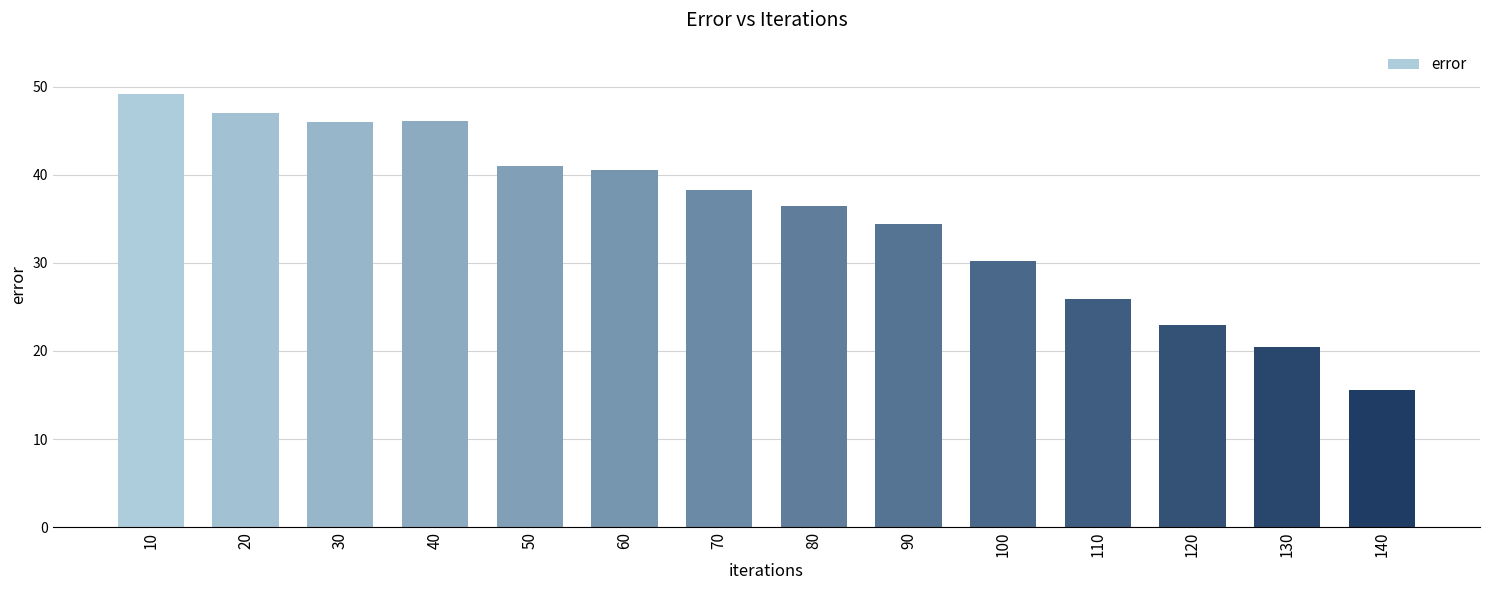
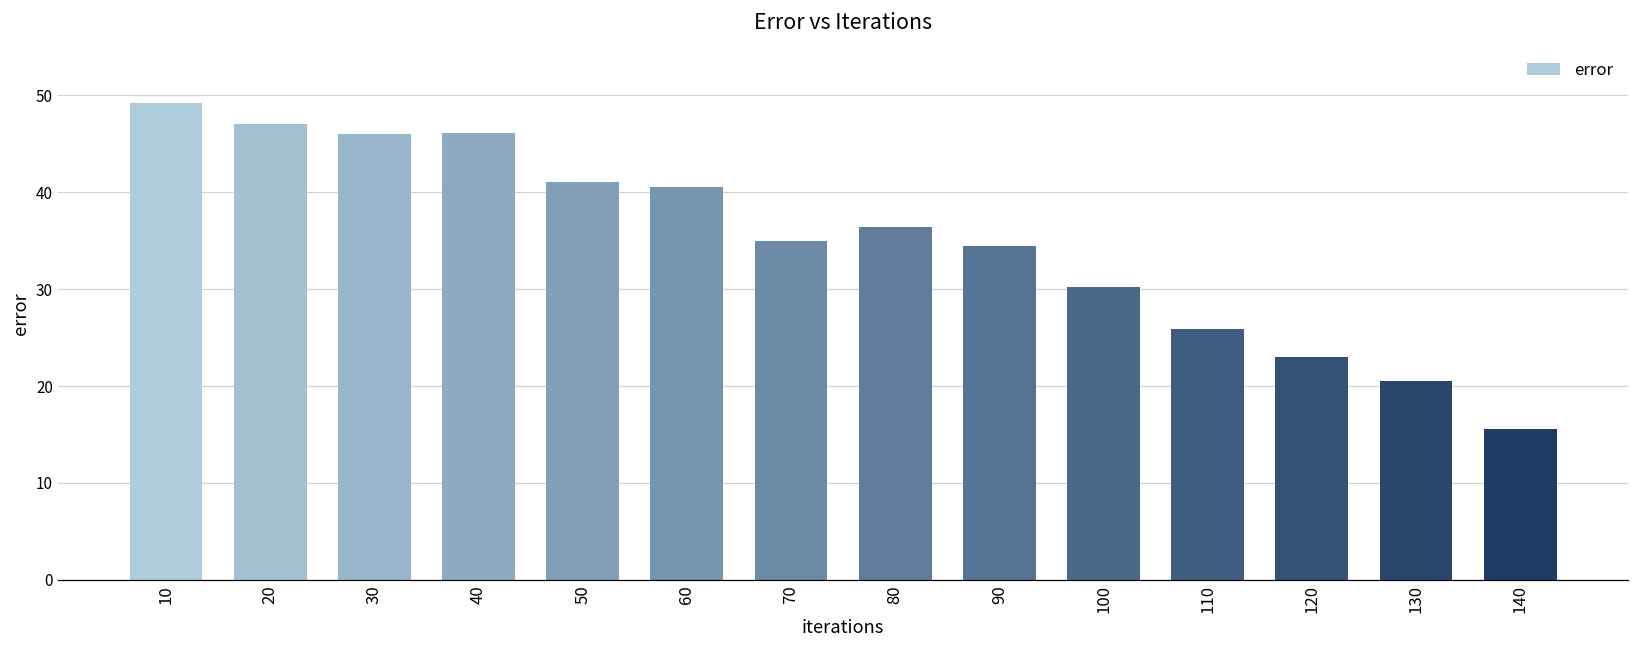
70: 38 -> 35
